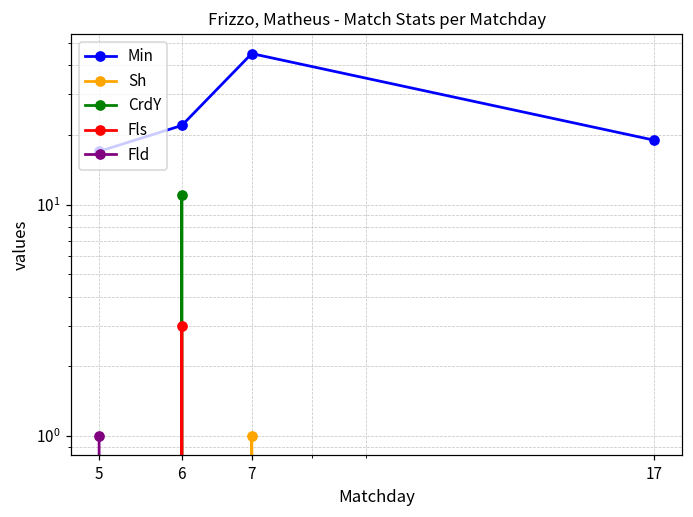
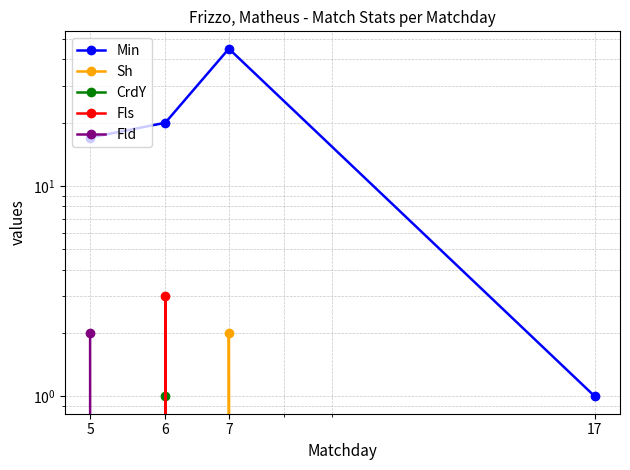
Fld, 5: 1 -> 2
Min, 6: 22 -> 20
CrdY, 6: 11 -> 1
Sh, 7: 1 -> 2
Min, 17: 19 -> 1
